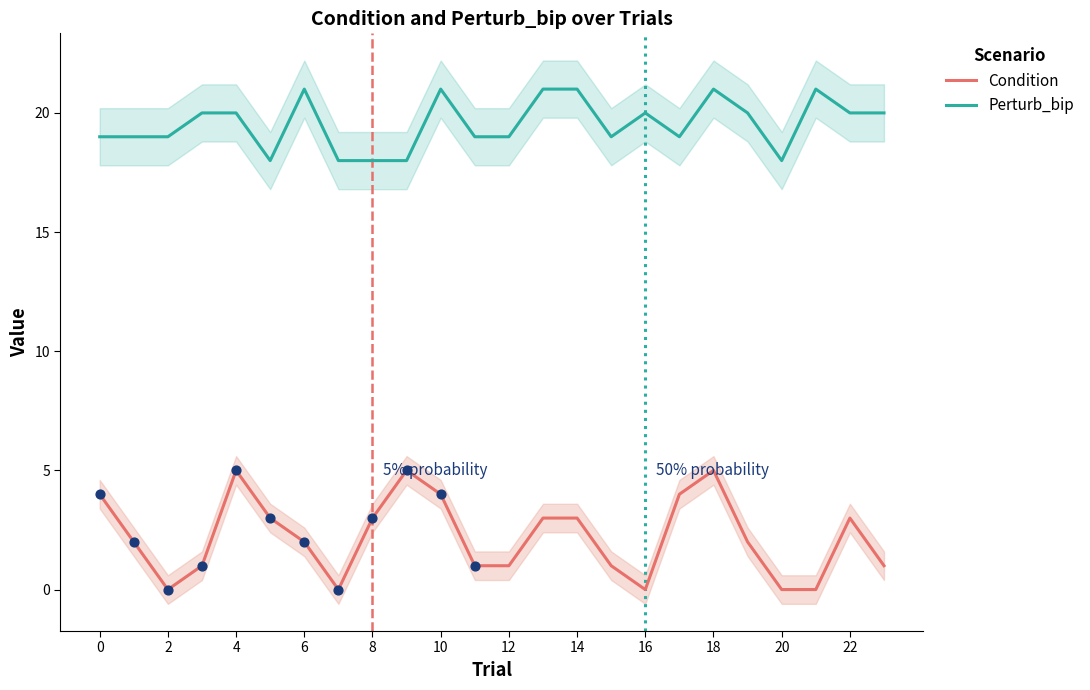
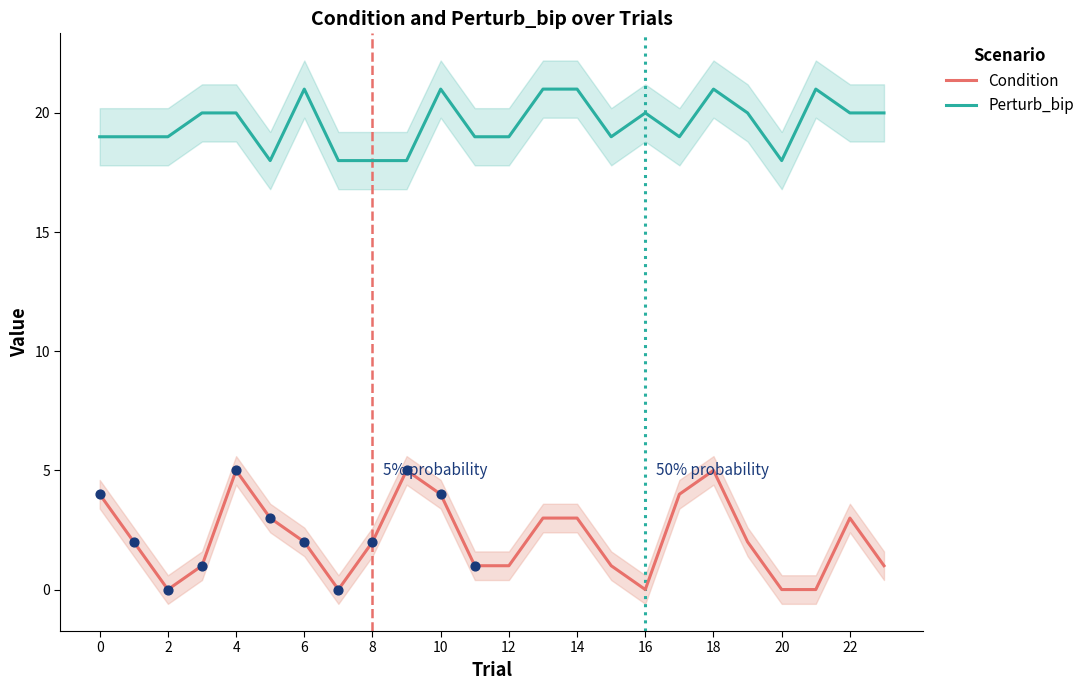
Condition, 8: 3 -> 2
